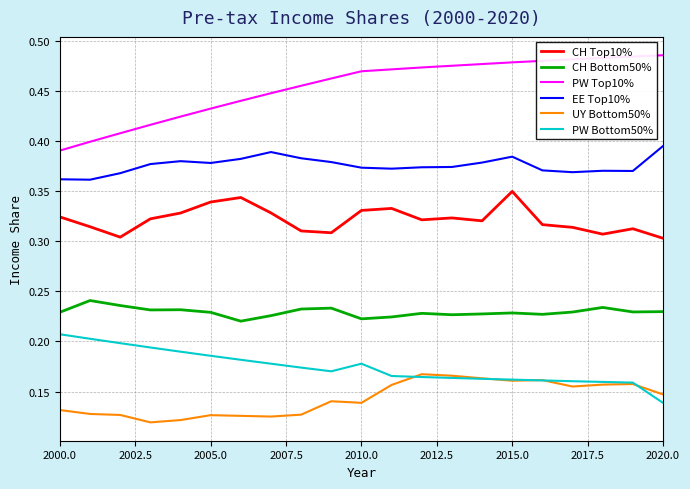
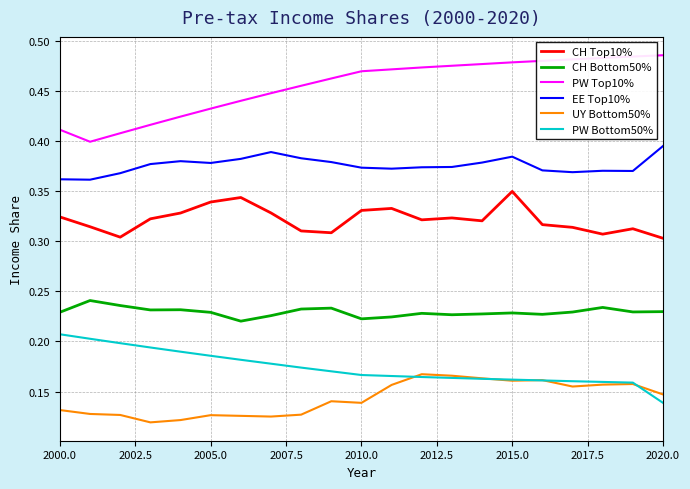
PW Top10%, 2000.0: 0.391 -> 0.412
PW Bottom50%, 2010.0: 0.178 -> 0.167
